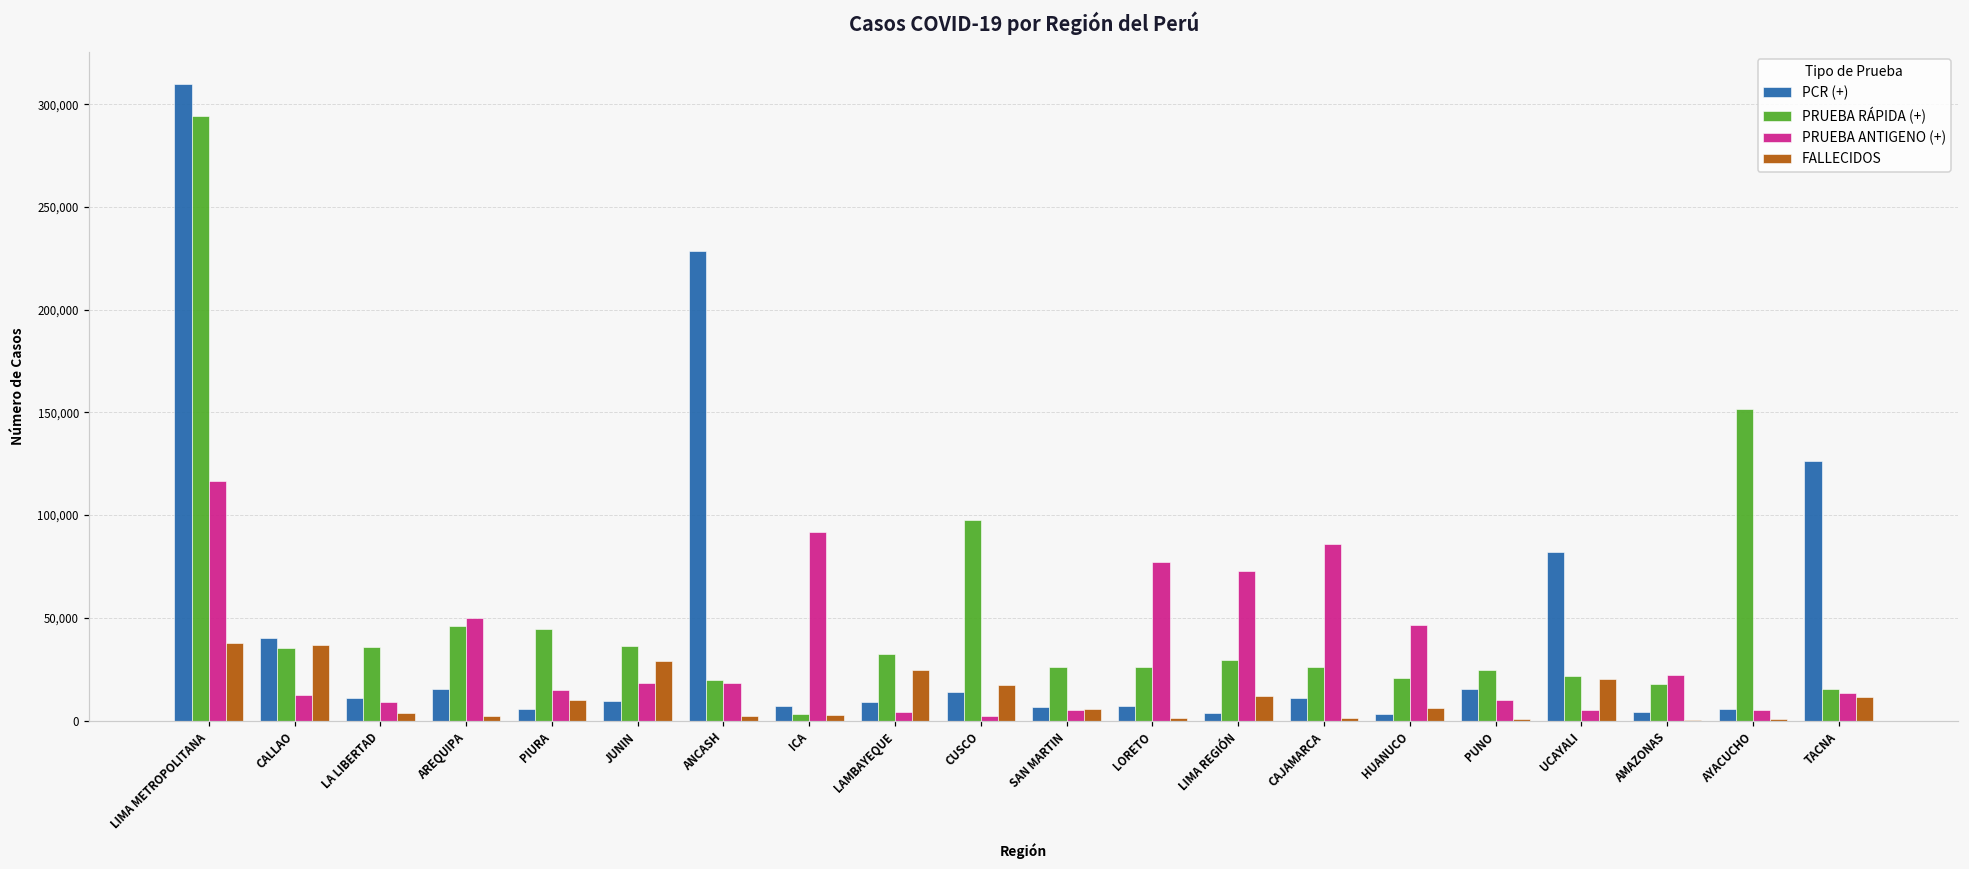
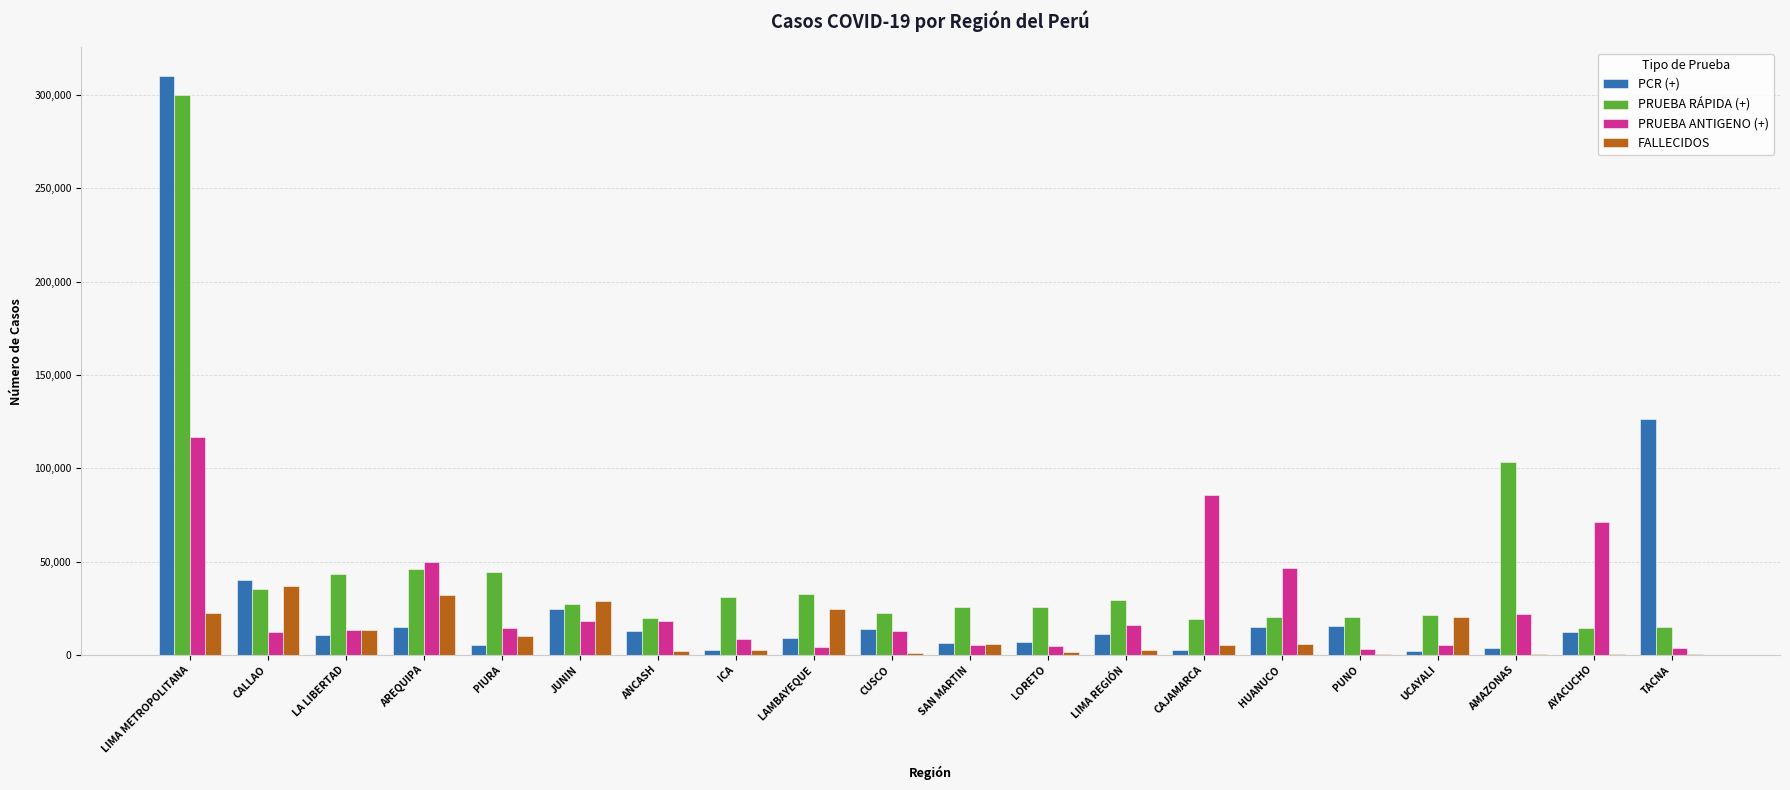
PRUEBA RÁPIDA (+), LIMA METROPOLITANA: 294,000 -> 300,000
FALLECIDOS, LIMA METROPOLITANA: 38,000 -> 22,000
PRUEBA RÁPIDA (+), LA LIBERTAD: 36,000 -> 43,000
PRUEBA ANTIGENO (+), LA LIBERTAD: 9,000 -> 13,000
FALLECIDOS, LA LIBERTAD: 3,000 -> 13,000
FALLECIDOS, AREQUIPA: 2,000 -> 32,000
PCR (+), JUNIN: 9,000 -> 25,000
PRUEBA RÁPIDA (+), JUNIN: 36,000 -> 27,000
PCR (+), ANCASH: 228,000 -> 13,000
PCR (+), ICA: 7,000 -> 3,000
PRUEBA RÁPIDA (+), ICA: 3,000 -> 31,000
PRUEBA ANTIGENO (+), ICA: 92,000 -> 8,000
PRUEBA RÁPIDA (+), CUSCO: 98,000 -> 23,000
PRUEBA ANTIGENO (+), CUSCO: 2,000 -> 13,000
FALLECIDOS, CUSCO: 17,000 -> 1,000
PRUEBA ANTIGENO (+), LORETO: 77,000 -> 5,000
PCR (+), LIMA REGIÓN: 4,000 -> 11,000
PRUEBA ANTIGENO (+), LIMA REGIÓN: 73,000 -> 16,000
FALLECIDOS, LIMA REGIÓN: 12,000 -> 2,000
PCR (+), CAJAMARCA: 11,000 -> 2,000
PRUEBA RÁPIDA (+), CAJAMARCA: 26,000 -> 19,000
FALLECIDOS, CAJAMARCA: 1,000 -> 5,000
PCR (+), HUANUCO: 3,000 -> 15,000
PRUEBA RÁPIDA (+), PUNO: 25,000 -> 20,000
PRUEBA ANTIGENO (+), PUNO: 10,000 -> 3,000
PCR (+), UCAYALI: 82,000 -> 2,000
PRUEBA RÁPIDA (+), AMAZONAS: 18,000 -> 103,000
PCR (+), AYACUCHO: 6,000 -> 13,000
PRUEBA RÁPIDA (+), AYACUCHO: 152,000 -> 14,000
PRUEBA ANTIGENO (+), AYACUCHO: 5,000 -> 71,000
PRUEBA ANTIGENO (+), TACNA: 14,000 -> 4,000
FALLECIDOS, TACNA: 11,000 -> 1,000
